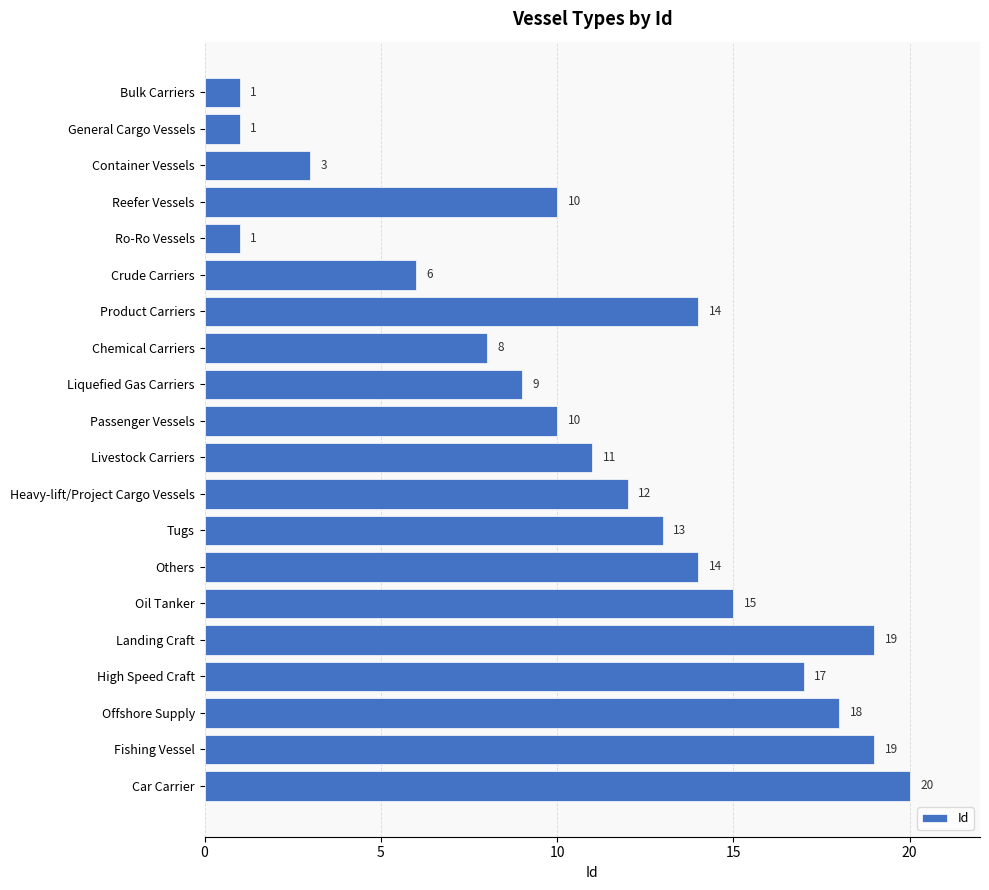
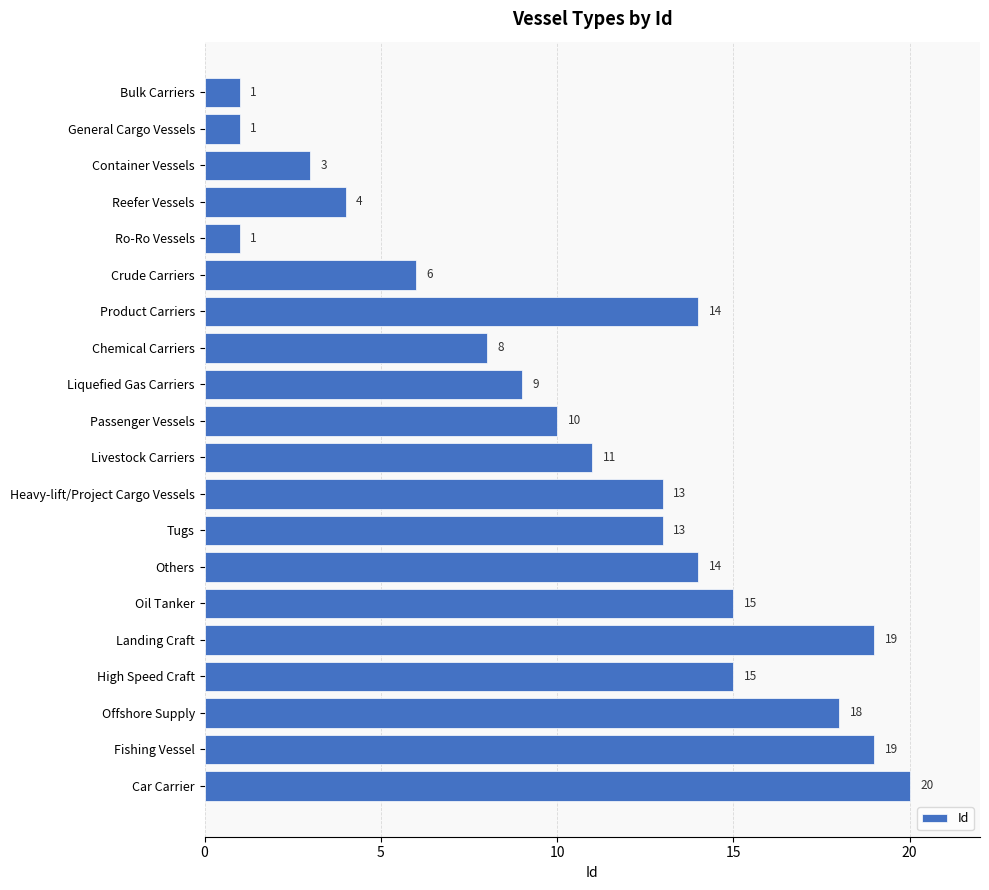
Reefer Vessels: 10 -> 4
Heavy-lift/Project Cargo Vessels: 12 -> 13
High Speed Craft: 17 -> 15
